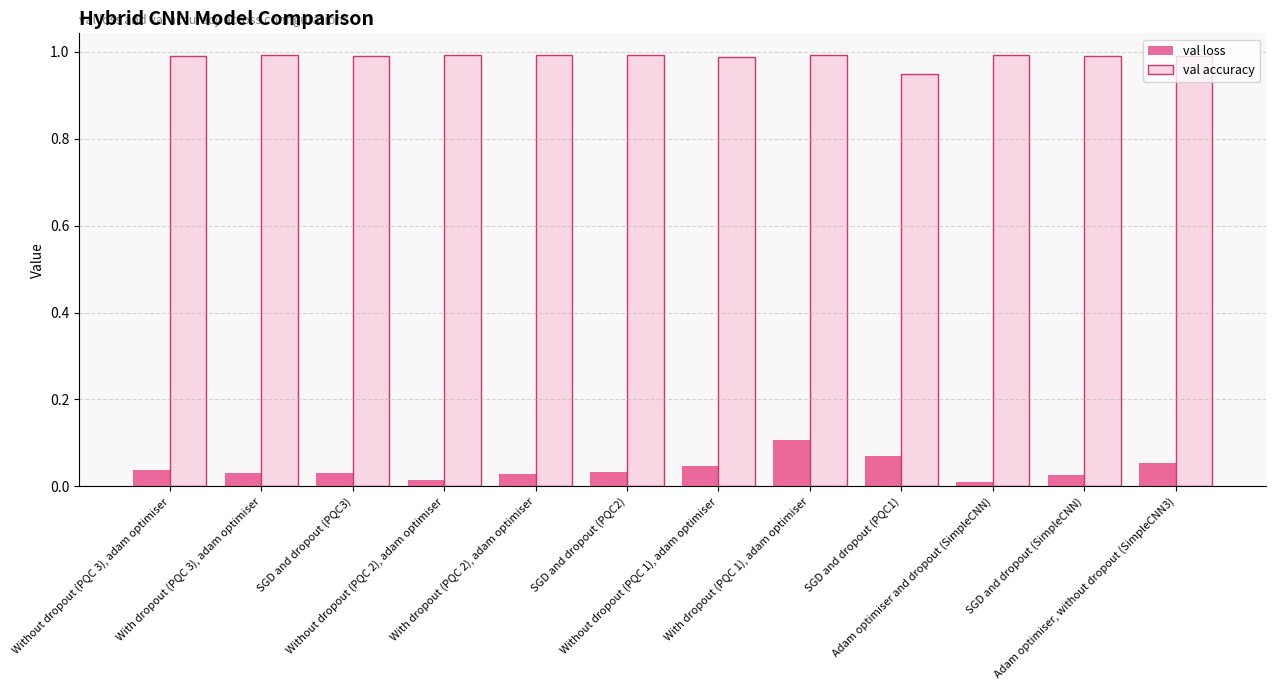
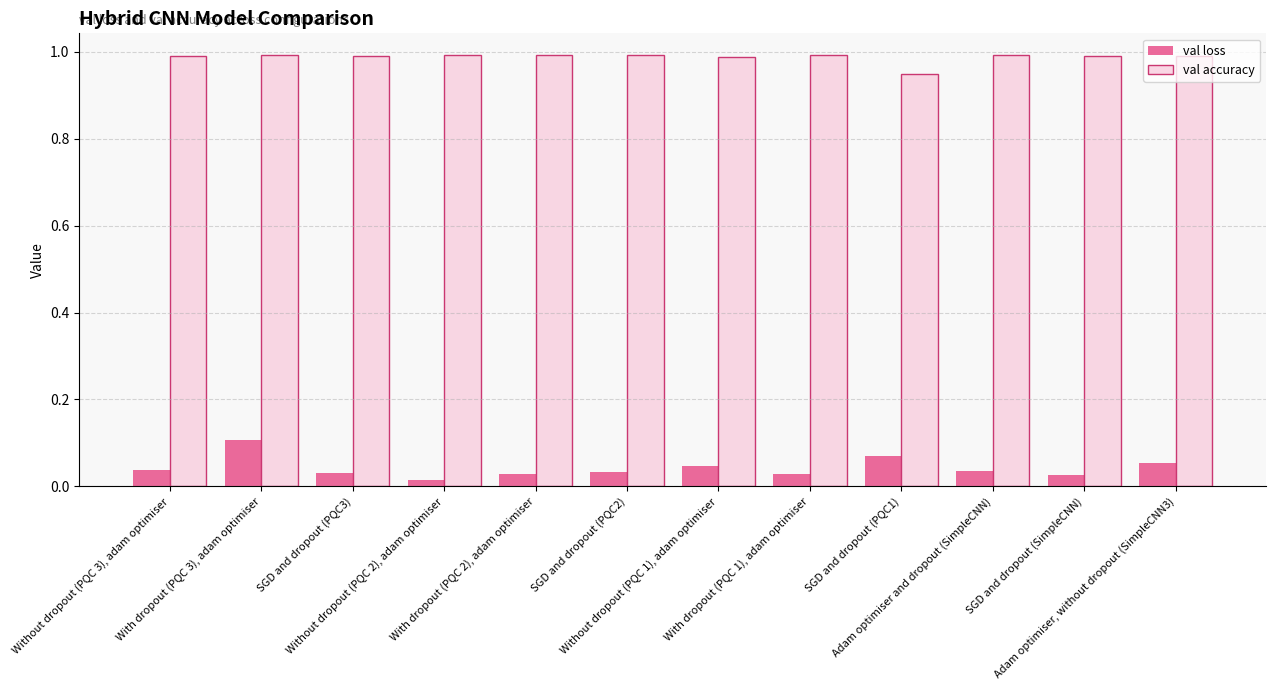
val loss, With dropout (PQC 3), adam optimiser: 0.03 -> 0.11
val loss, With dropout (PQC 1), adam optimiser: 0.11 -> 0.03
val loss, Adam optimiser and dropout (SimpleCNN): 0.01 -> 0.04
